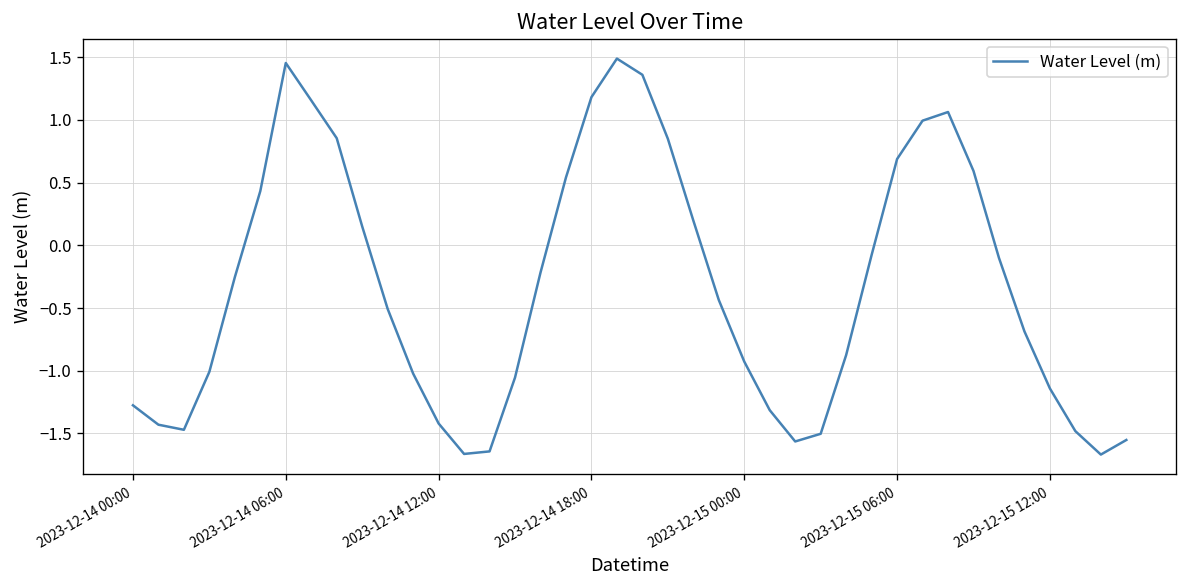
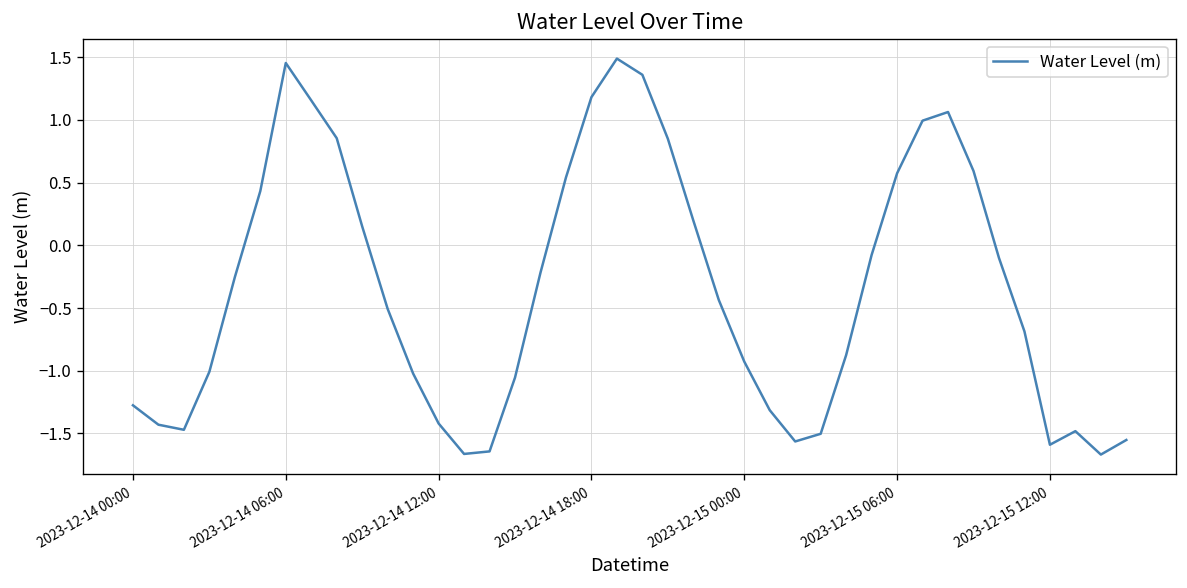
2023-12-15 06:00: 0.69 -> 0.57
2023-12-15 12:00: -1.14 -> -1.59
